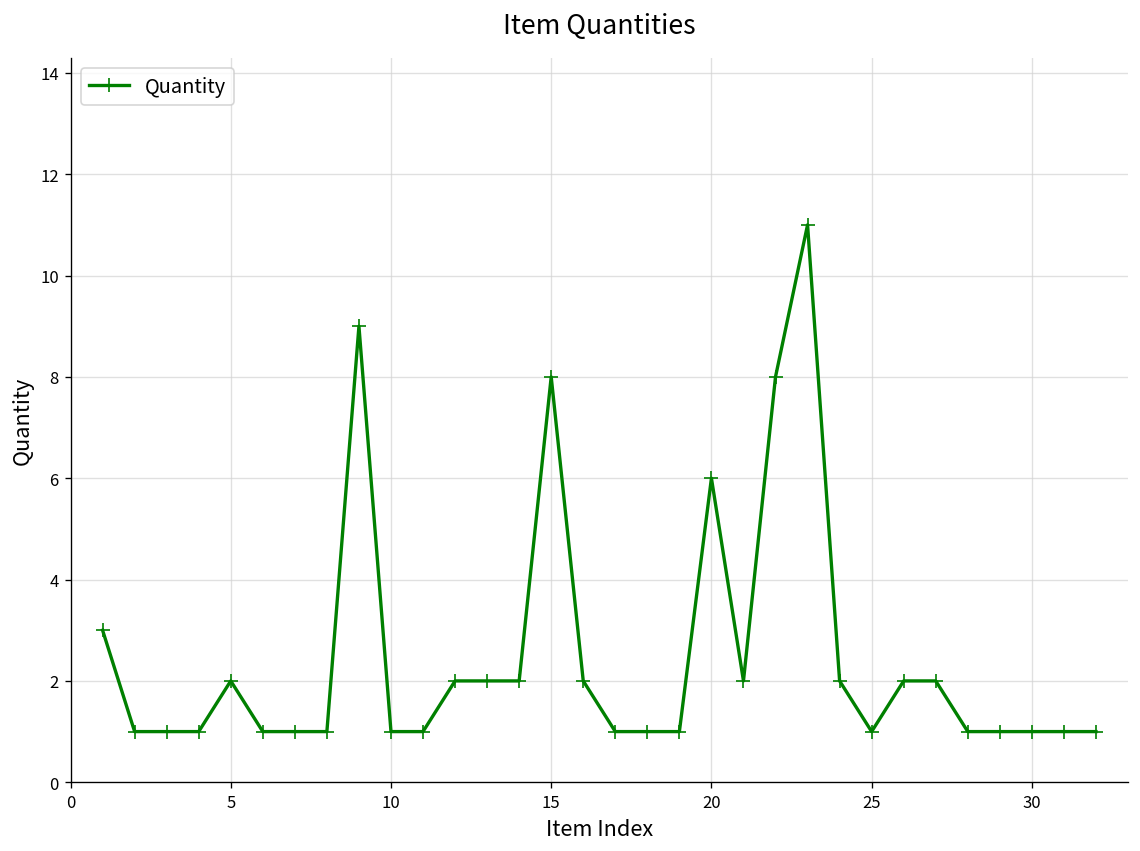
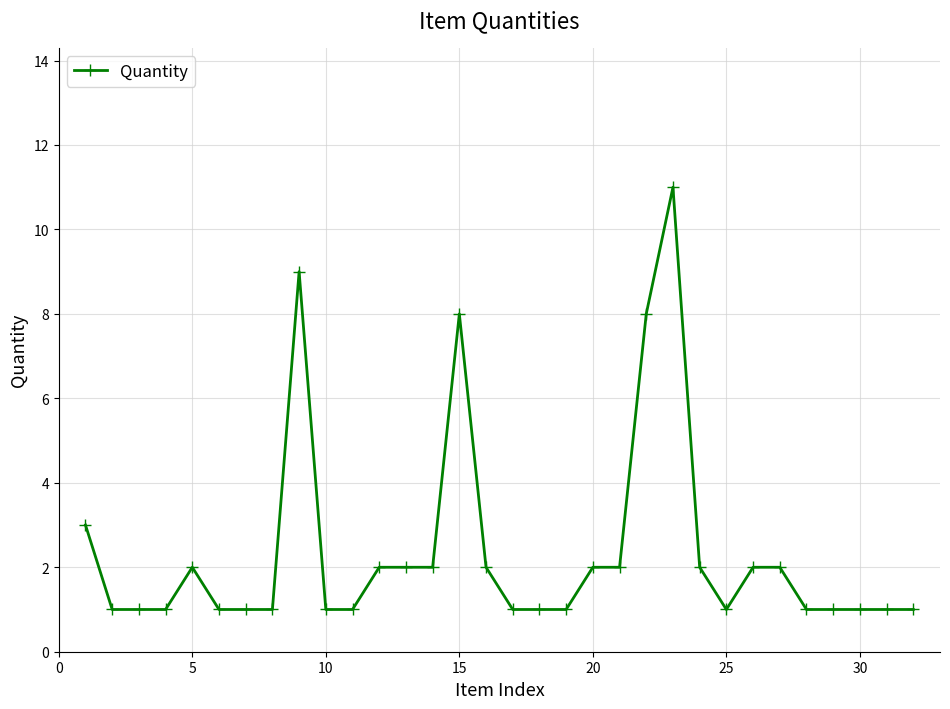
20: 6 -> 2
